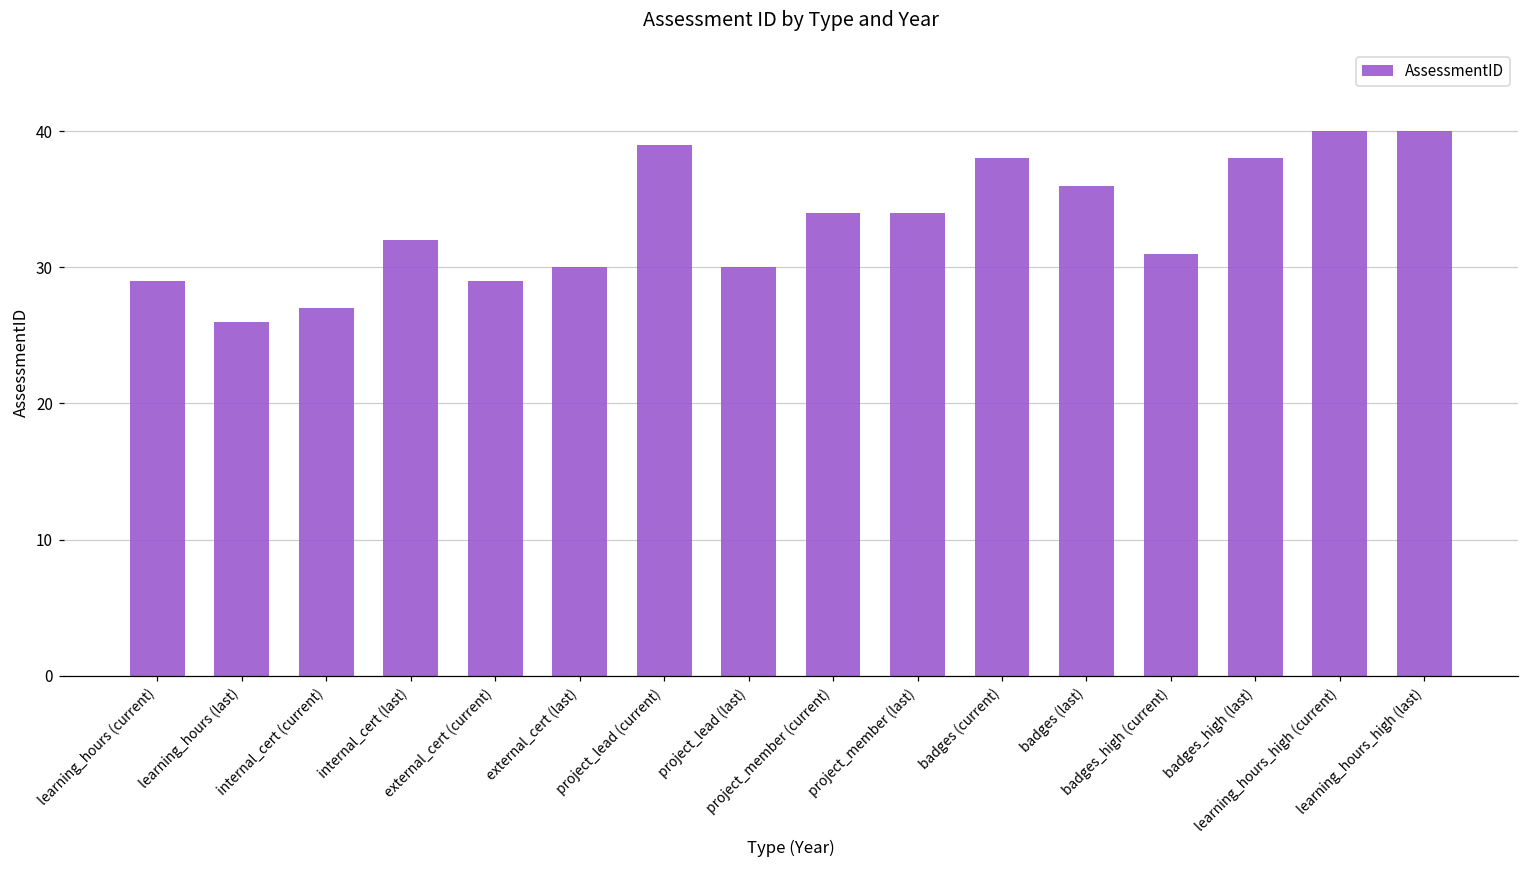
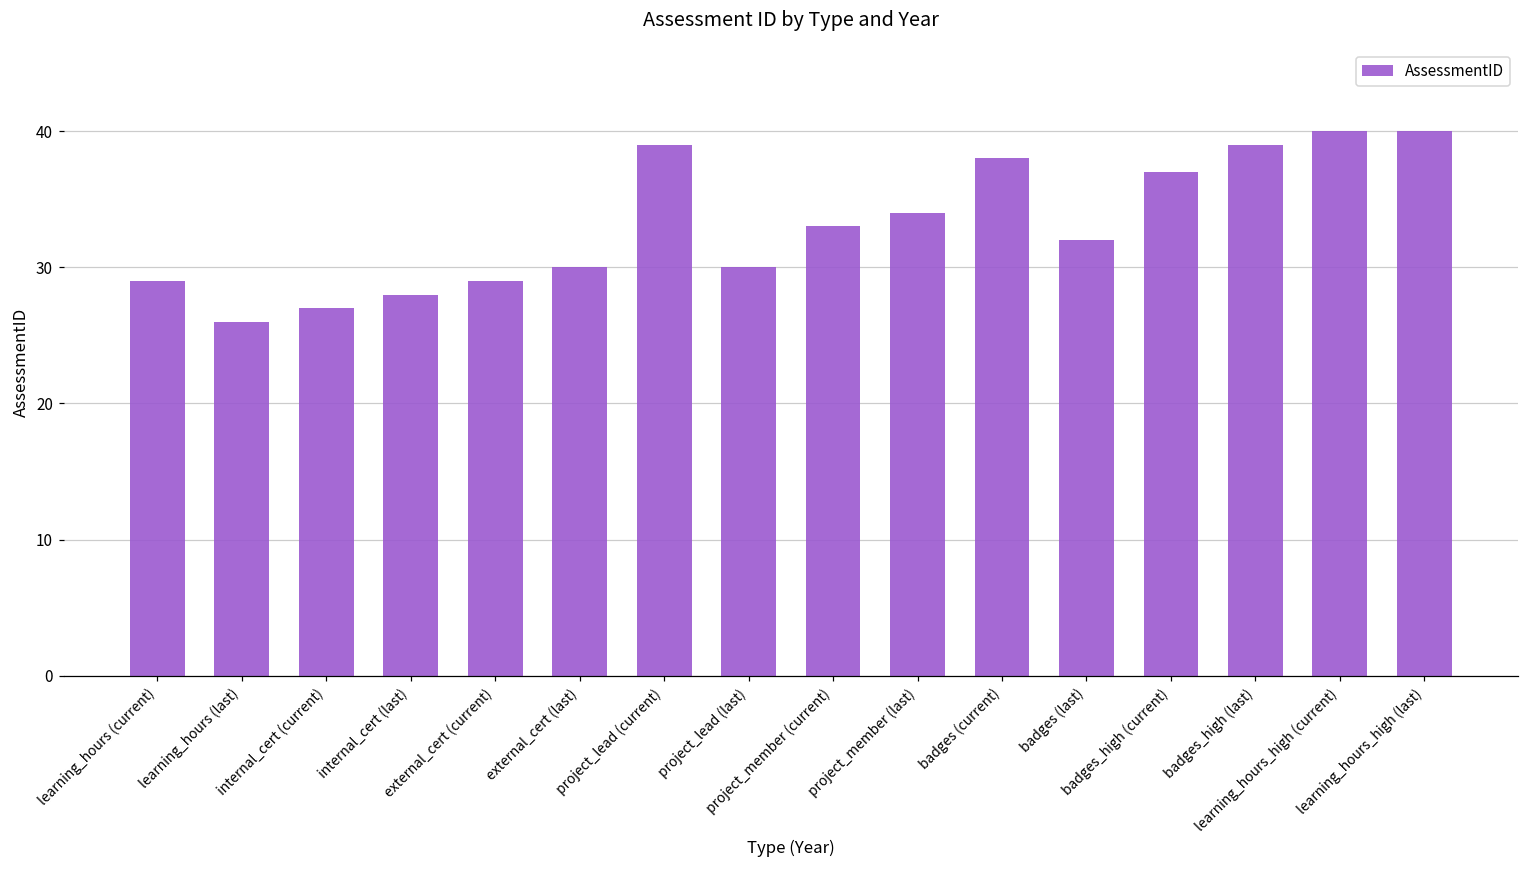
internal_cert (last): 32 -> 28
project_member (current): 34 -> 33
badges (last): 36 -> 32
badges_high (current): 31 -> 37
badges_high (last): 38 -> 39
